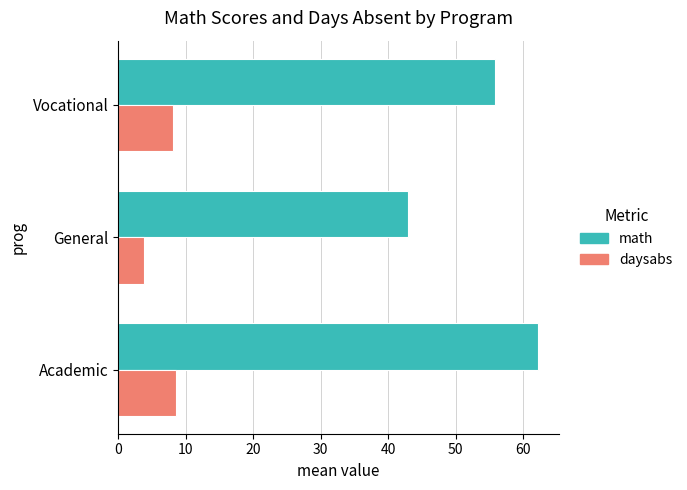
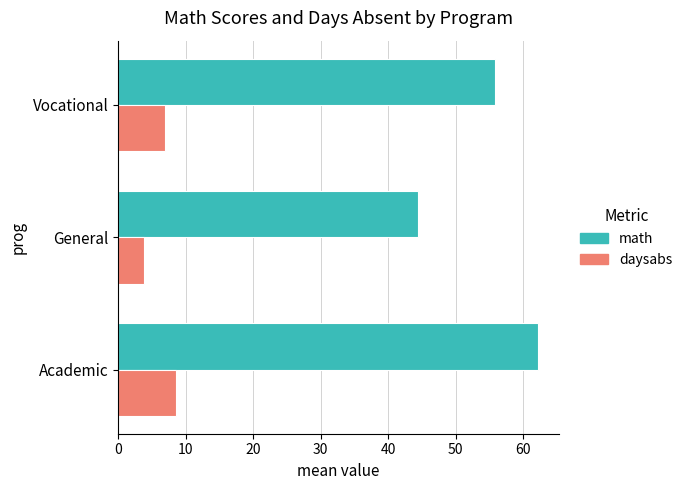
daysabs, Vocational: 8 -> 7
math, General: 43 -> 44
